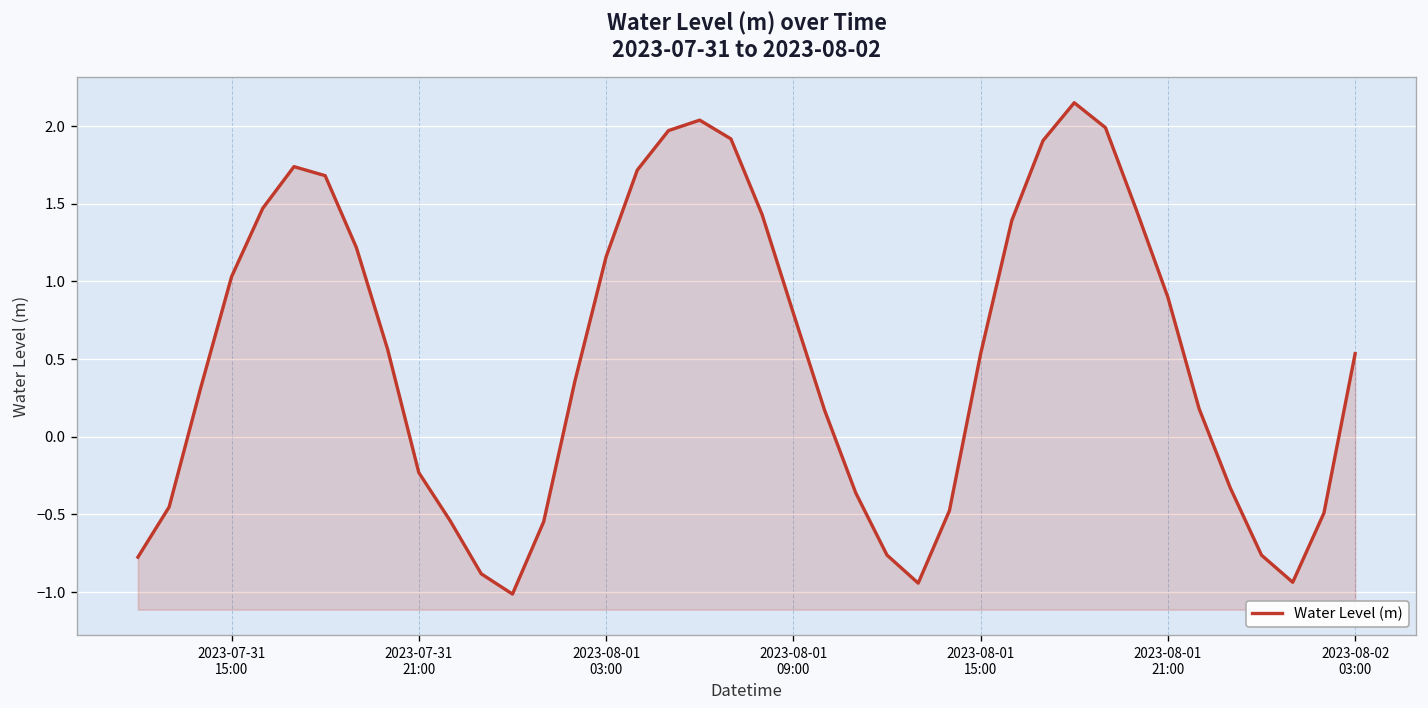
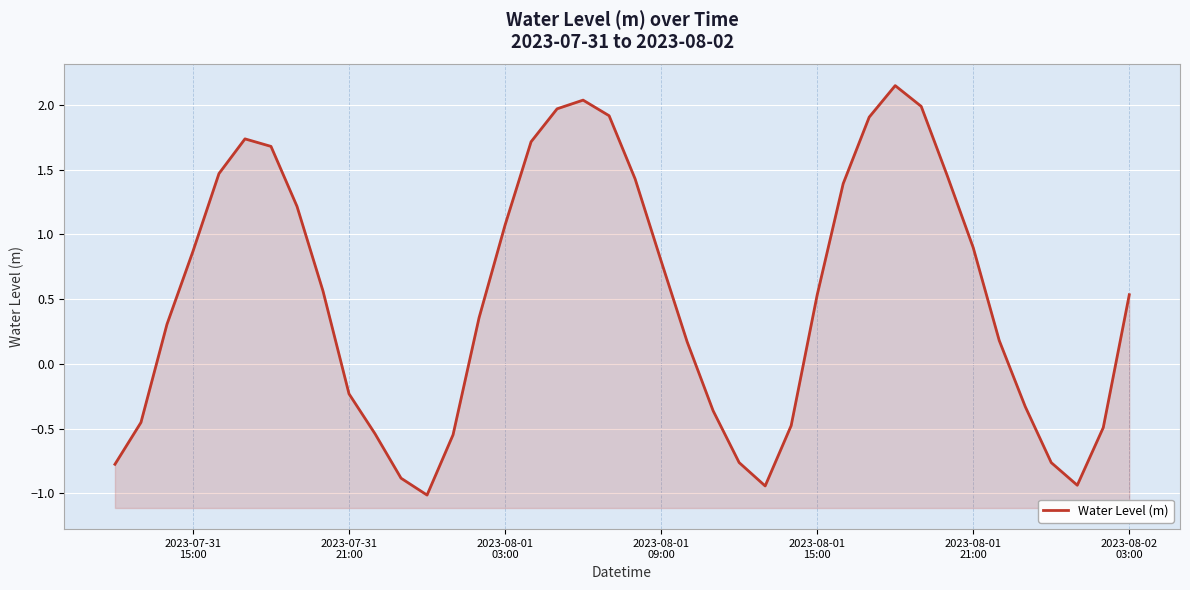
2023-07-31 15:00: 1.03 -> 0.87
2023-08-01 03:00: 1.16 -> 1.07
